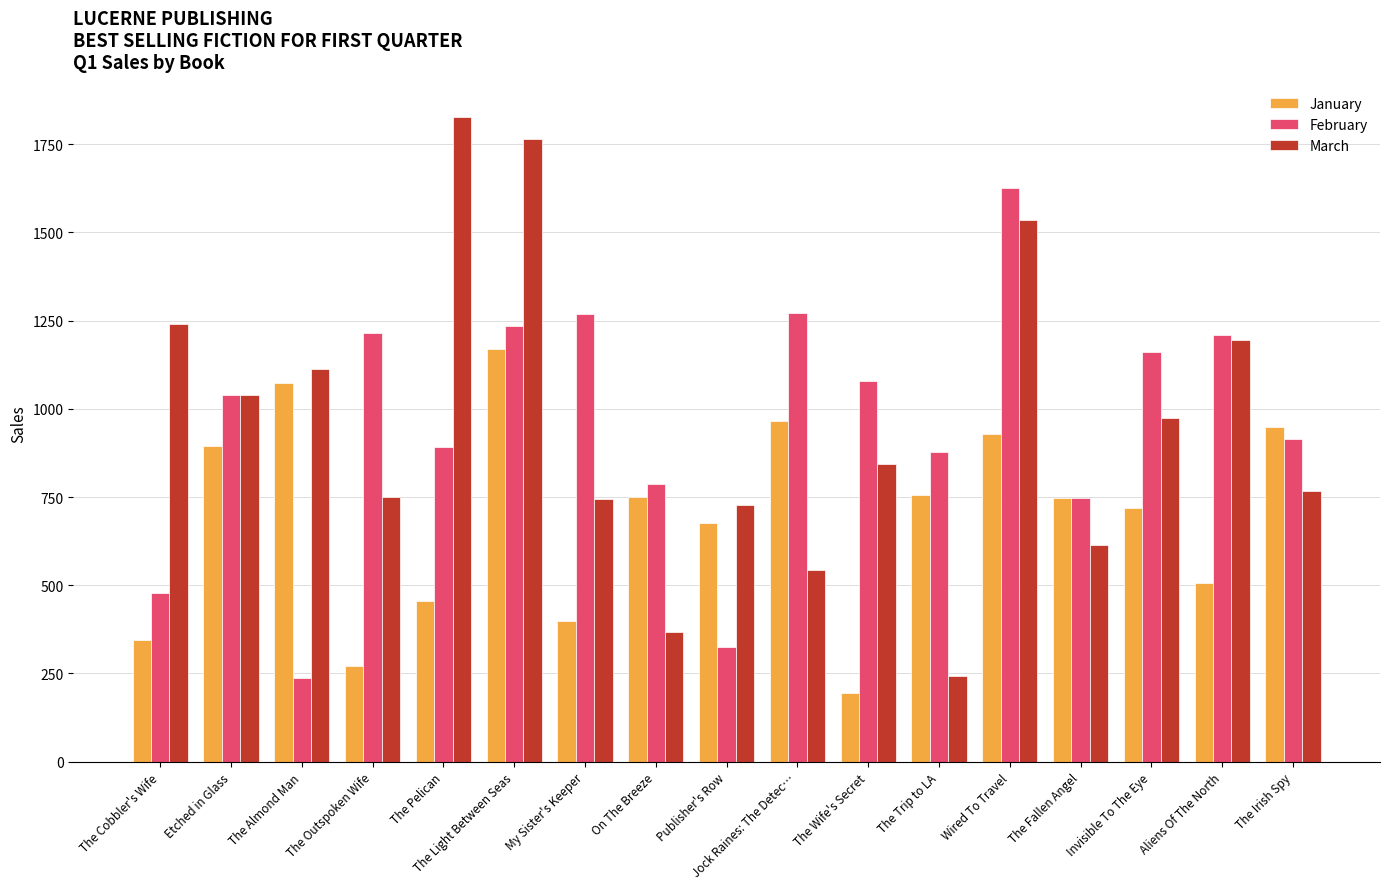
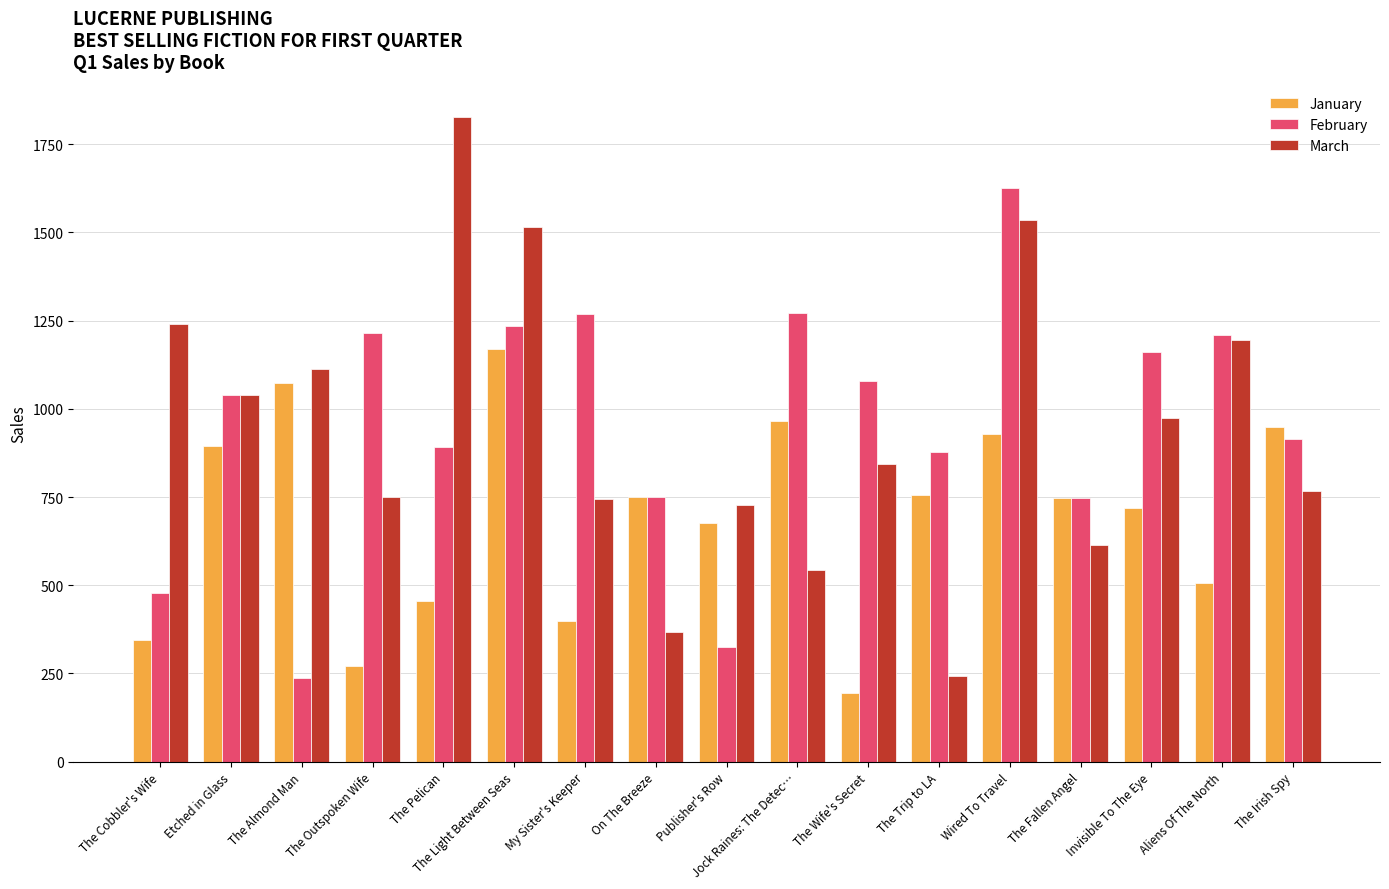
March, The Light Between Seas: 1770 -> 1510
February, On The Breeze: 790 -> 750
